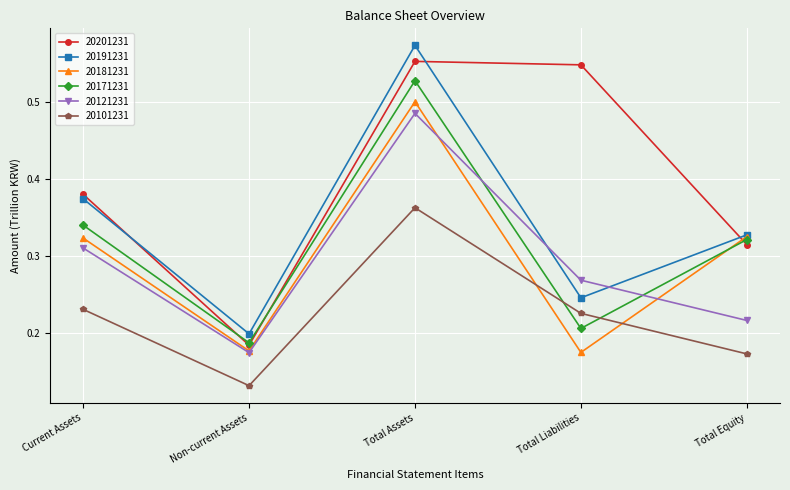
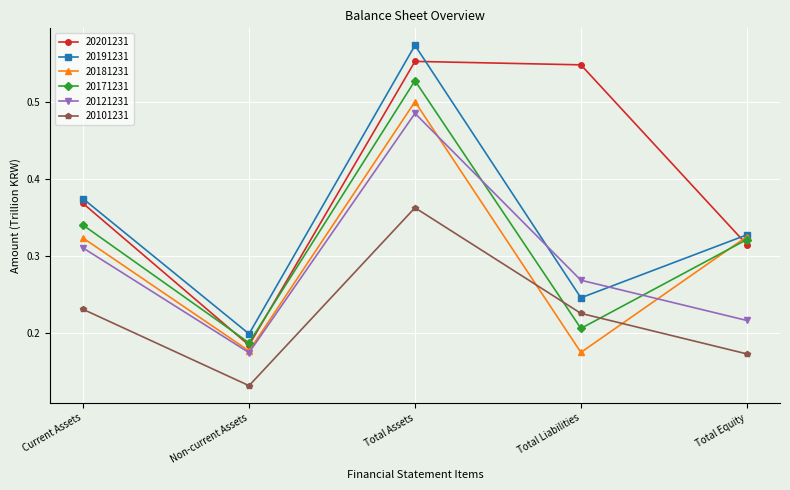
20201231, Current Assets: 0.38 -> 0.37
